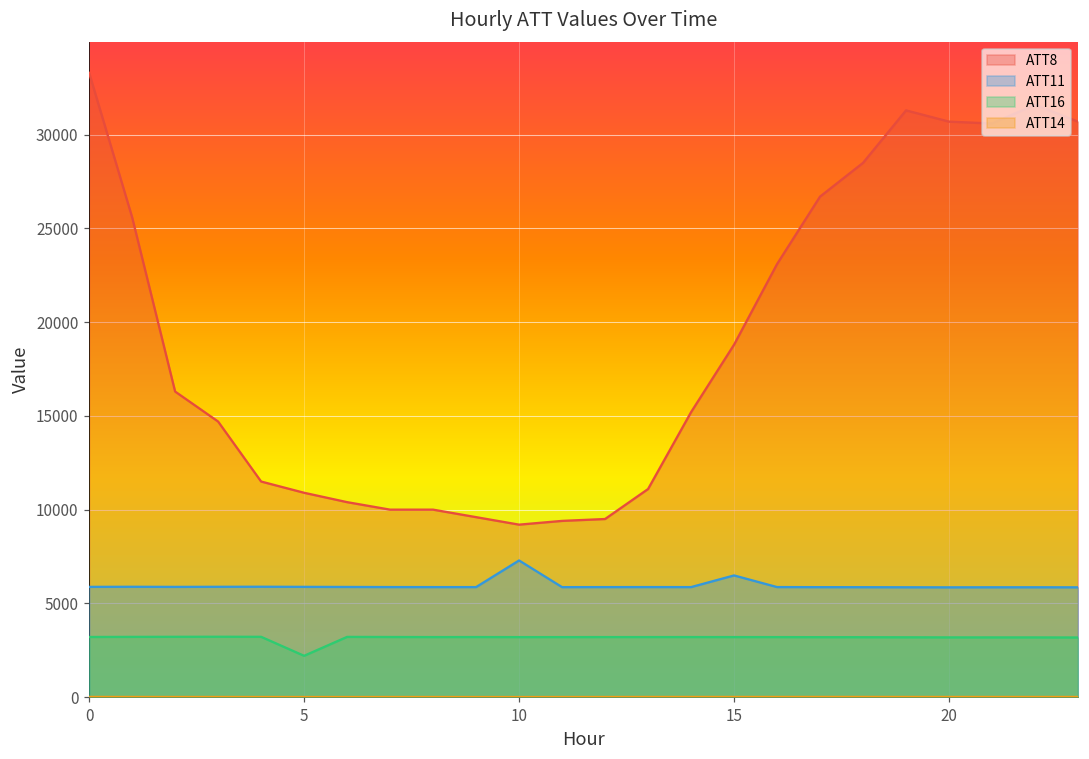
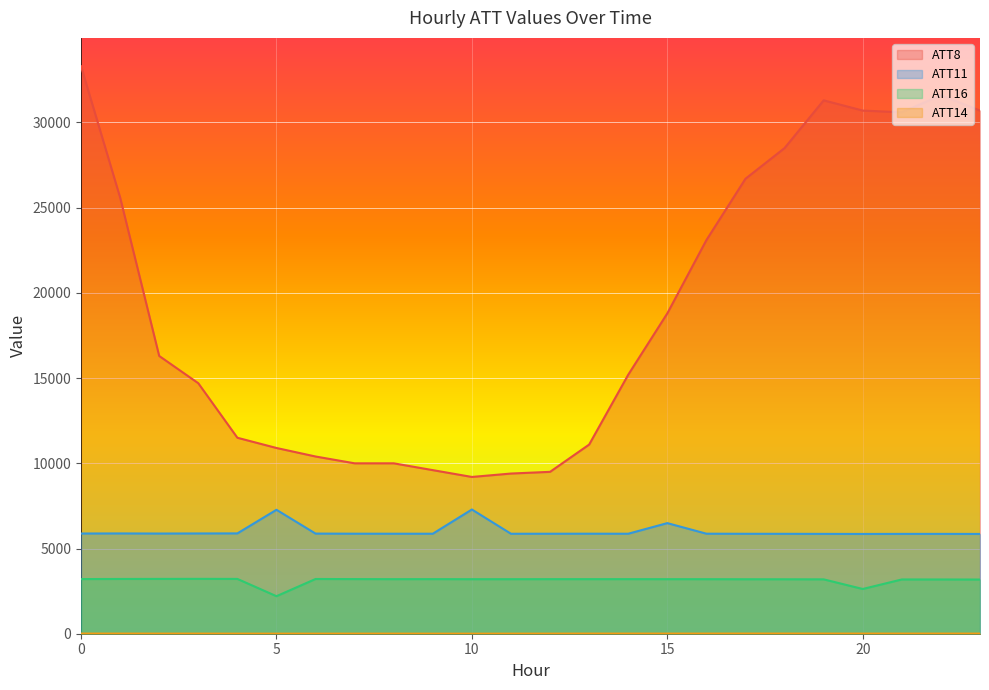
ATT11, 5: 5900 -> 7300
ATT16, 20: 3200 -> 2600
